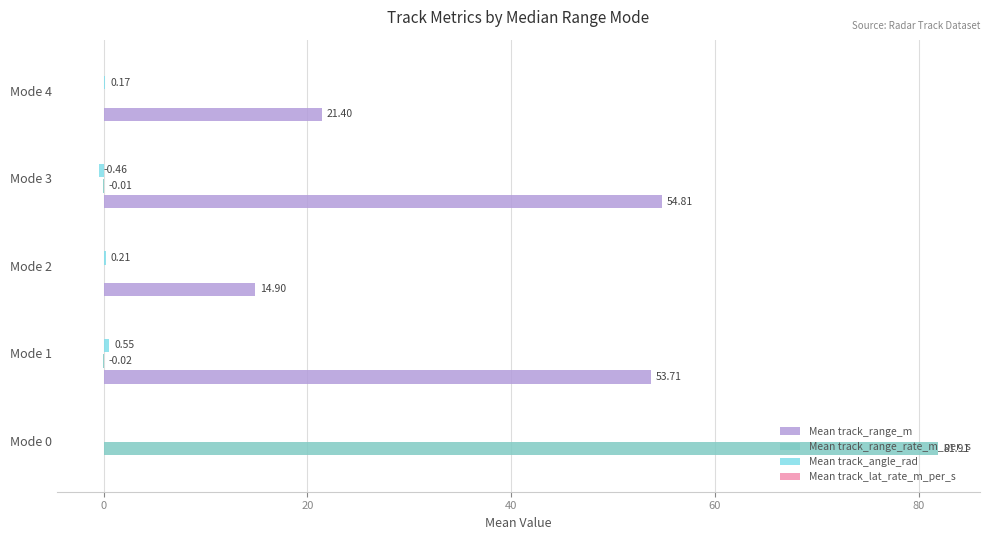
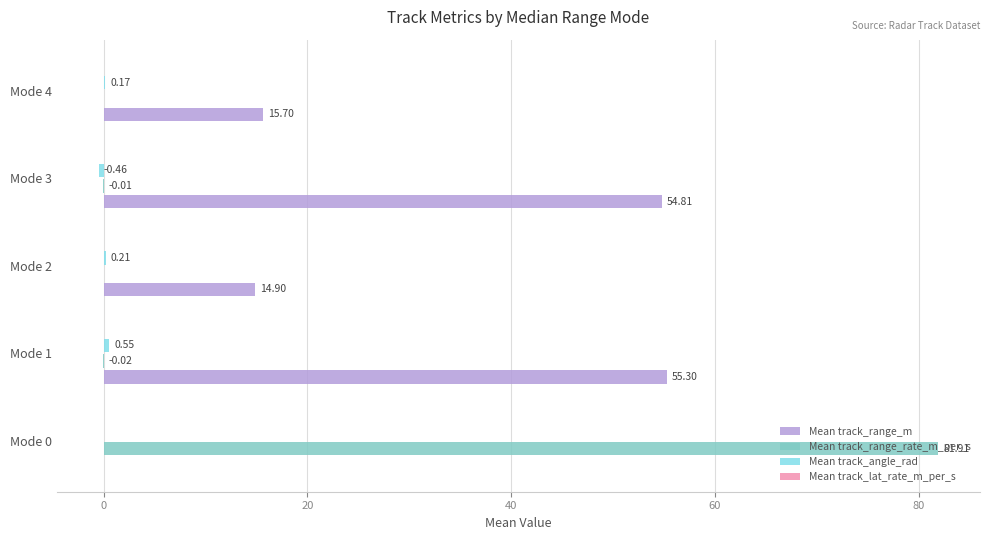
Mean track_range_m, Mode 4: 21.40 -> 15.70
Mean track_range_m, Mode 1: 53.71 -> 55.30
